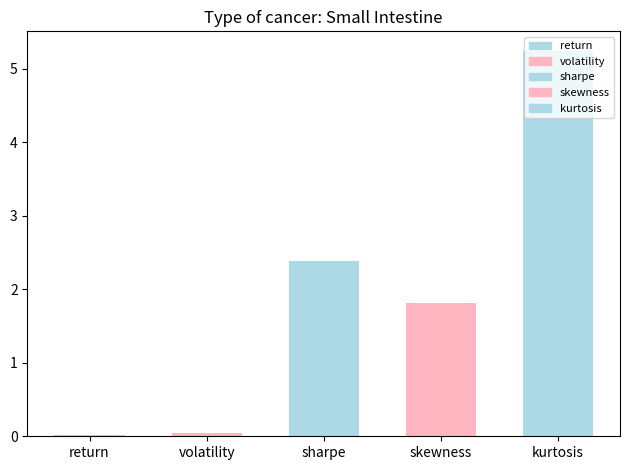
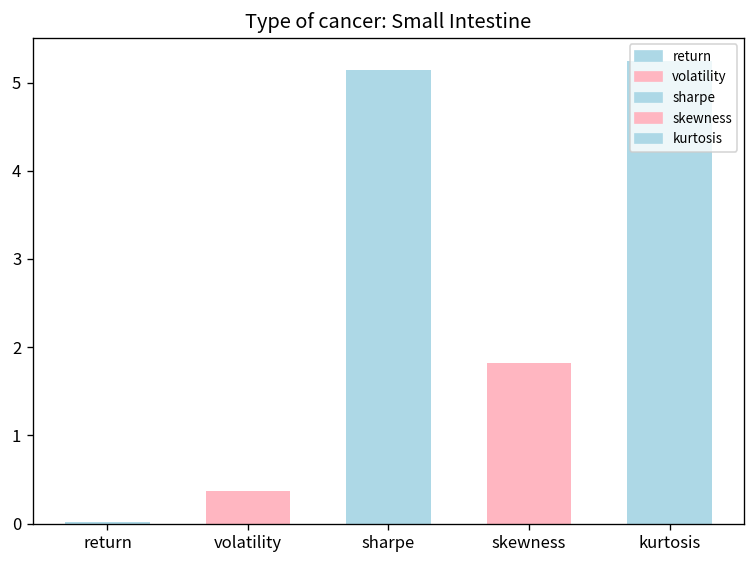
volatility: 0.0 -> 0.4
sharpe: 2.4 -> 5.1
